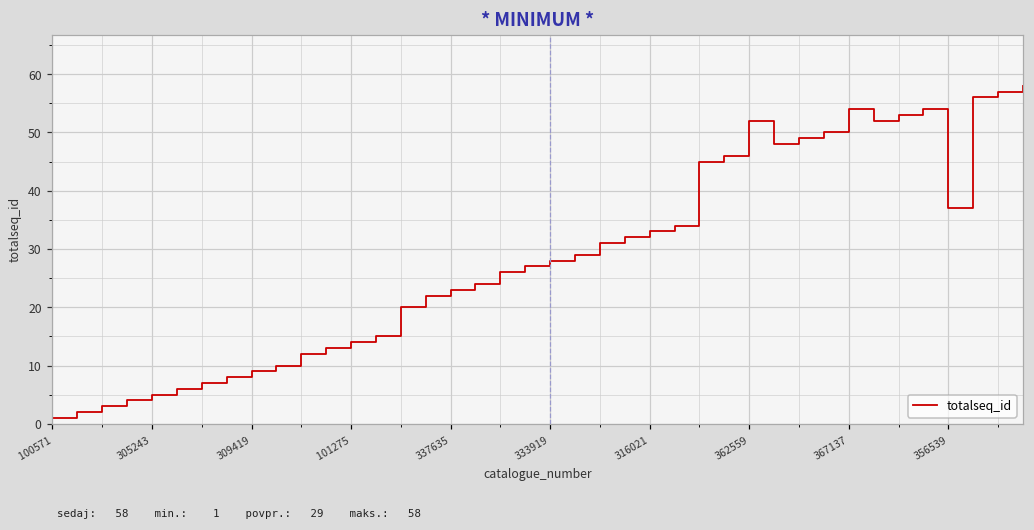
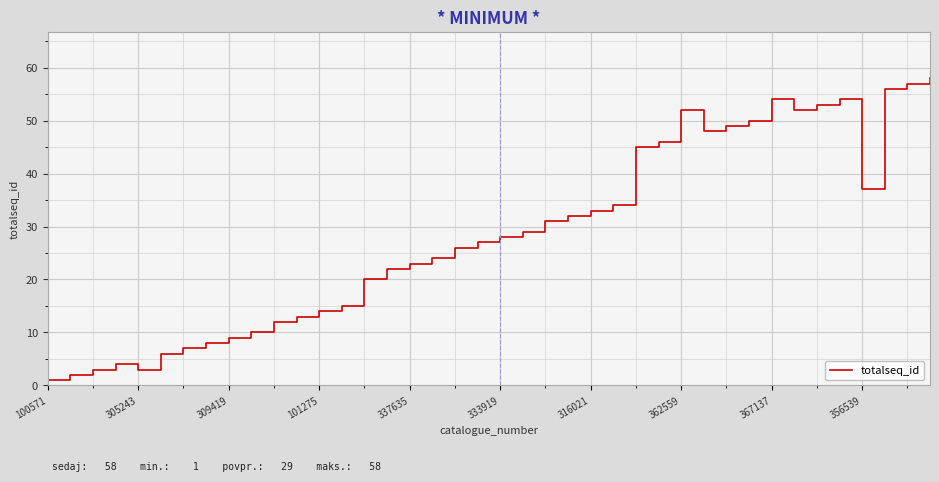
305243: 5 -> 3
